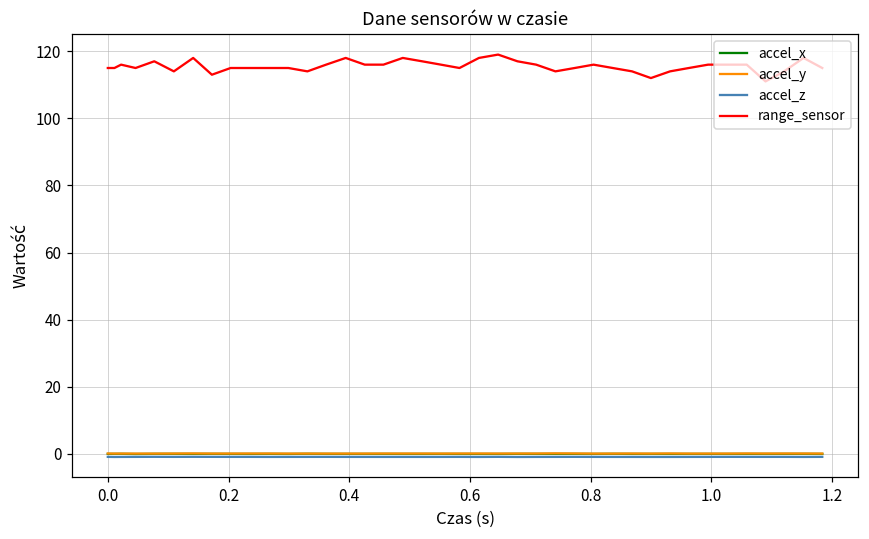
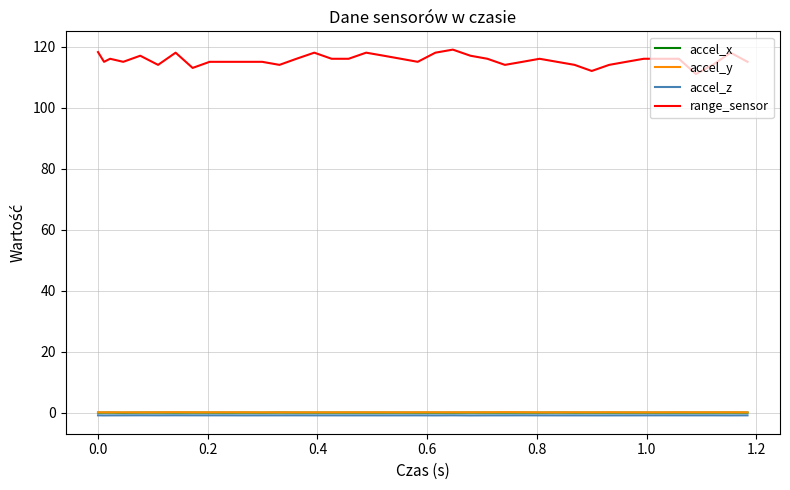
range_sensor, 0.0: 115 -> 118
